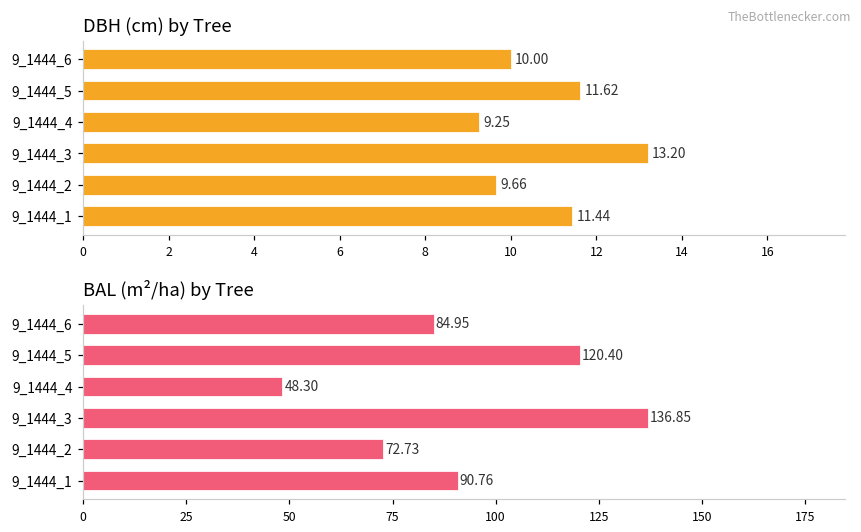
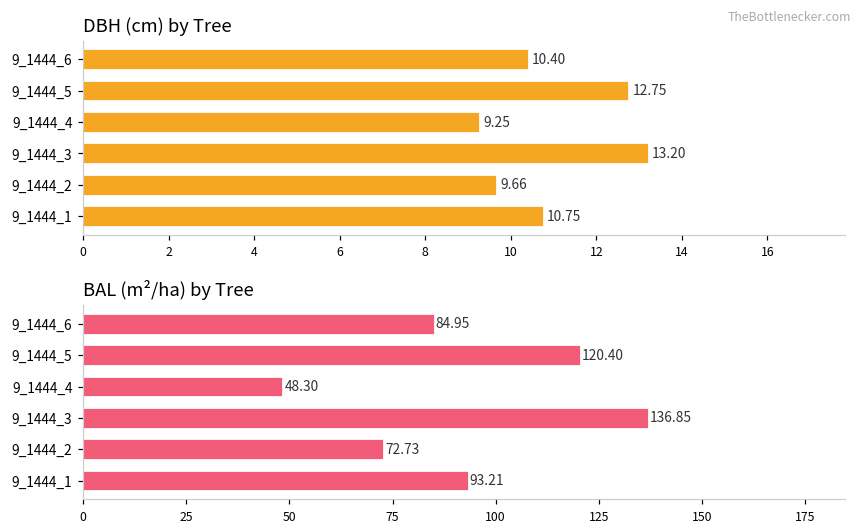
DBH (cm) by Tree, 9_1444_6: 10.00 -> 10.40
DBH (cm) by Tree, 9_1444_5: 11.62 -> 12.75
DBH (cm) by Tree, 9_1444_1: 11.44 -> 10.75
BAL (m²/ha) by Tree, 9_1444_1: 90.76 -> 93.21
